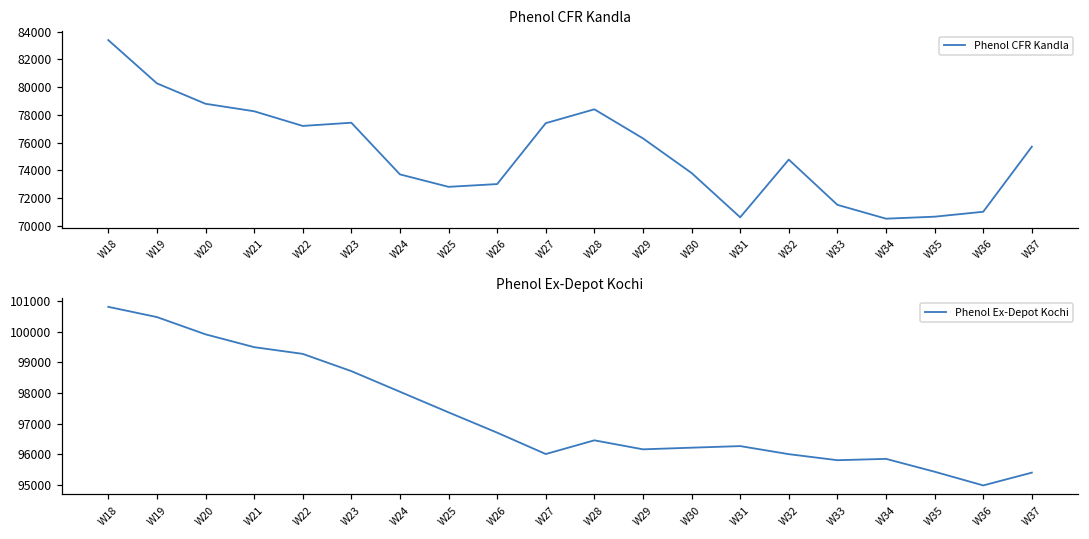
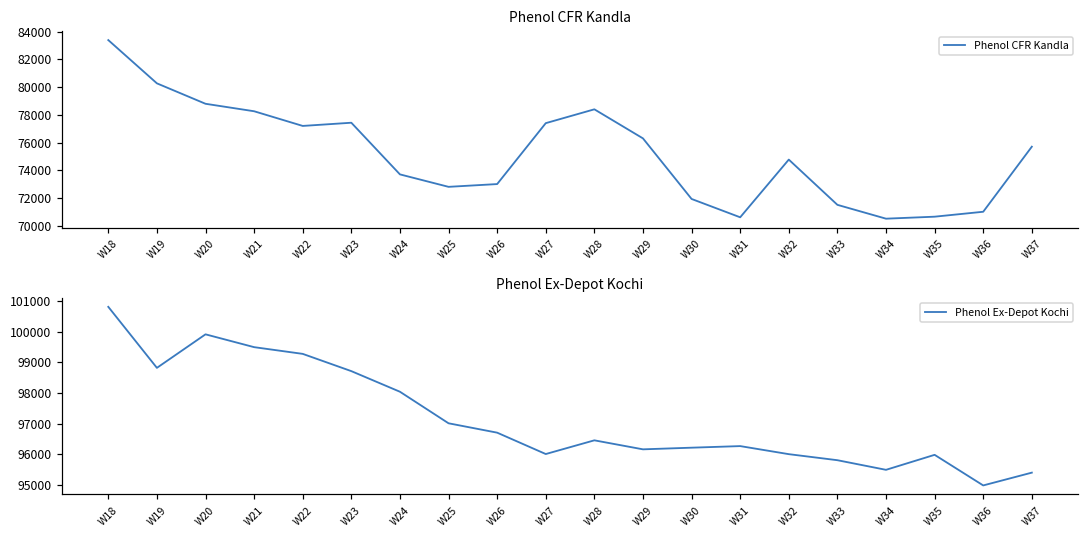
Phenol CFR Kandla, W30: 73800 -> 71900
Phenol Ex-Depot Kochi, W19: 100500 -> 98800
Phenol Ex-Depot Kochi, W25: 97400 -> 97000
Phenol Ex-Depot Kochi, W34: 95800 -> 95500
Phenol Ex-Depot Kochi, W35: 95400 -> 96000
